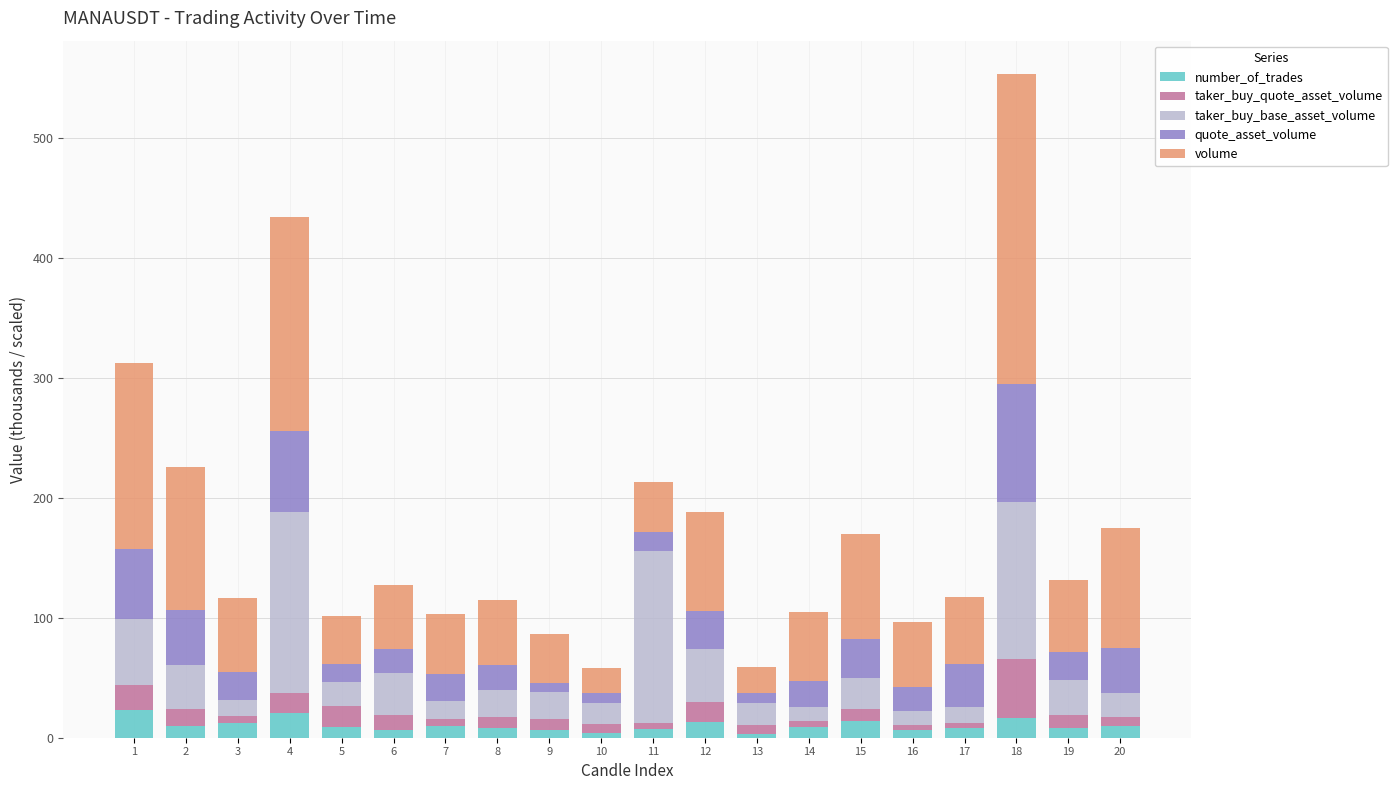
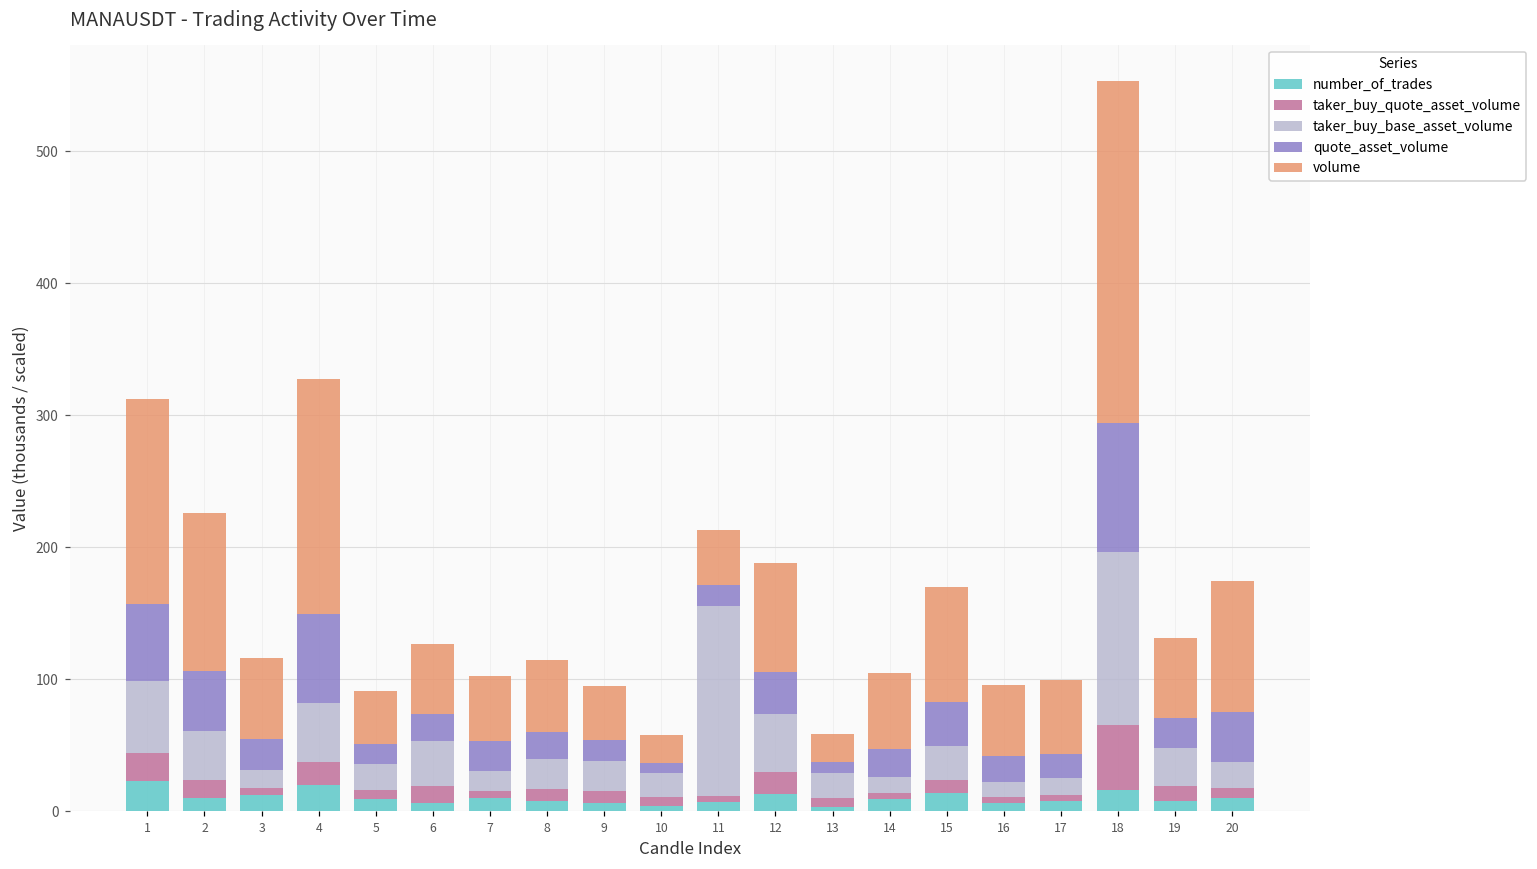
taker_buy_base_asset_volume, 4: 151 -> 45
taker_buy_quote_asset_volume, 5: 18 -> 7
quote_asset_volume, 9: 7 -> 16
quote_asset_volume, 17: 36 -> 18
